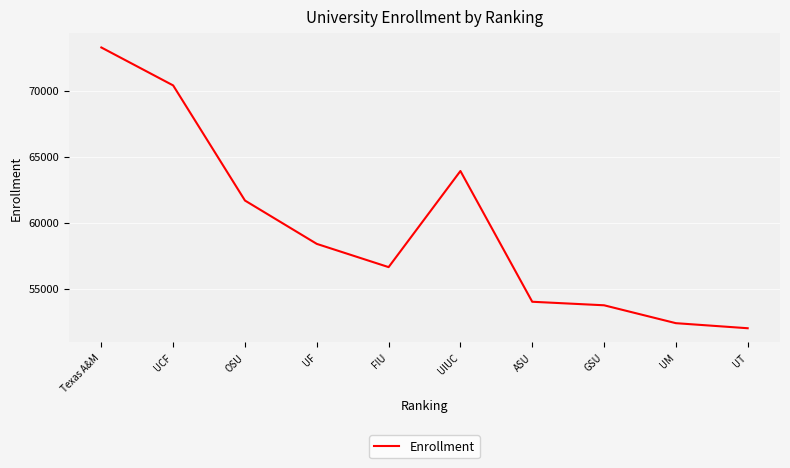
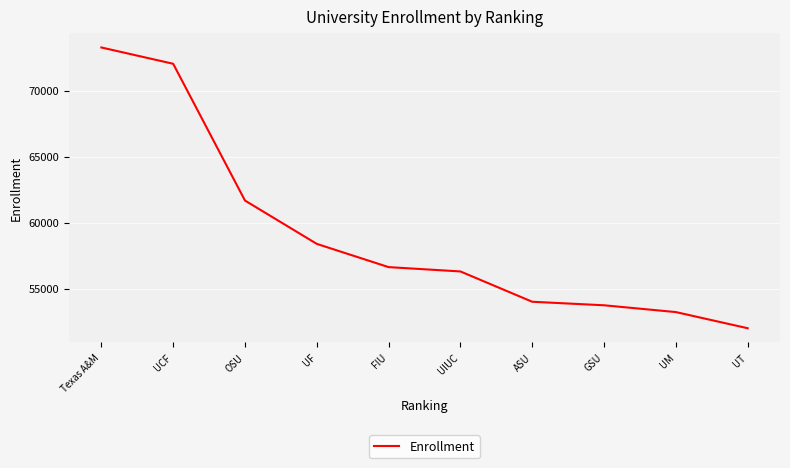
UCF: 70400 -> 72000
UIUC: 63900 -> 56300
UM: 52400 -> 53200
